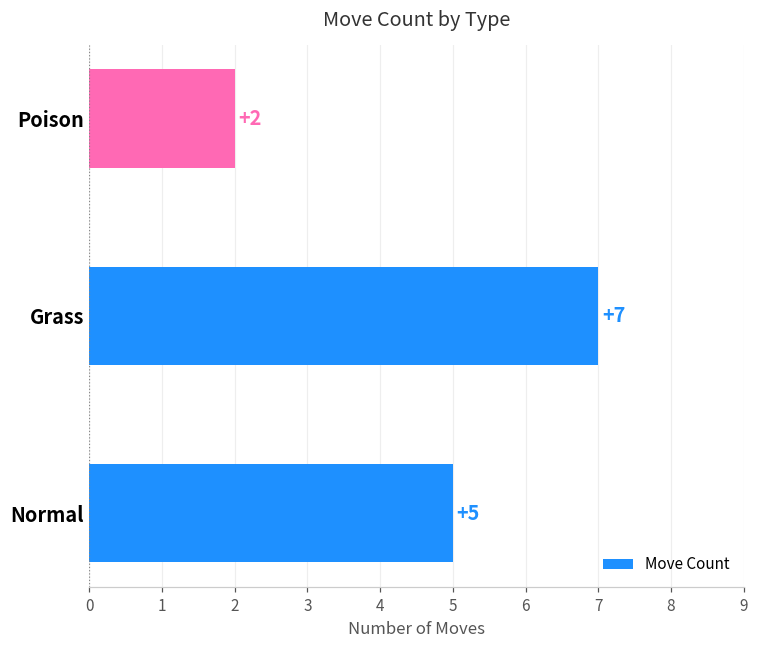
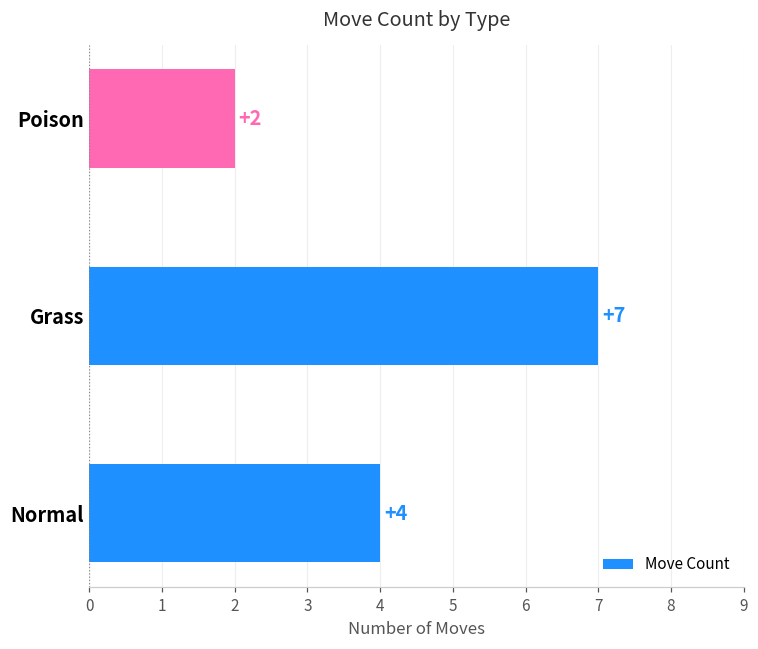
Normal: +5 -> +4
